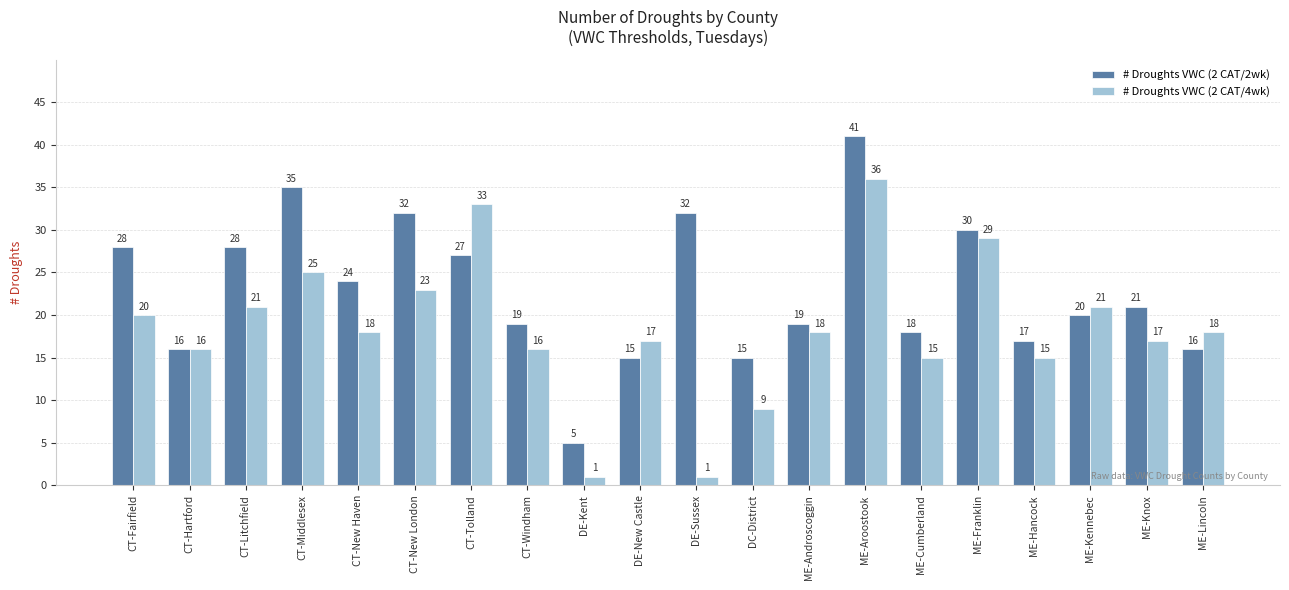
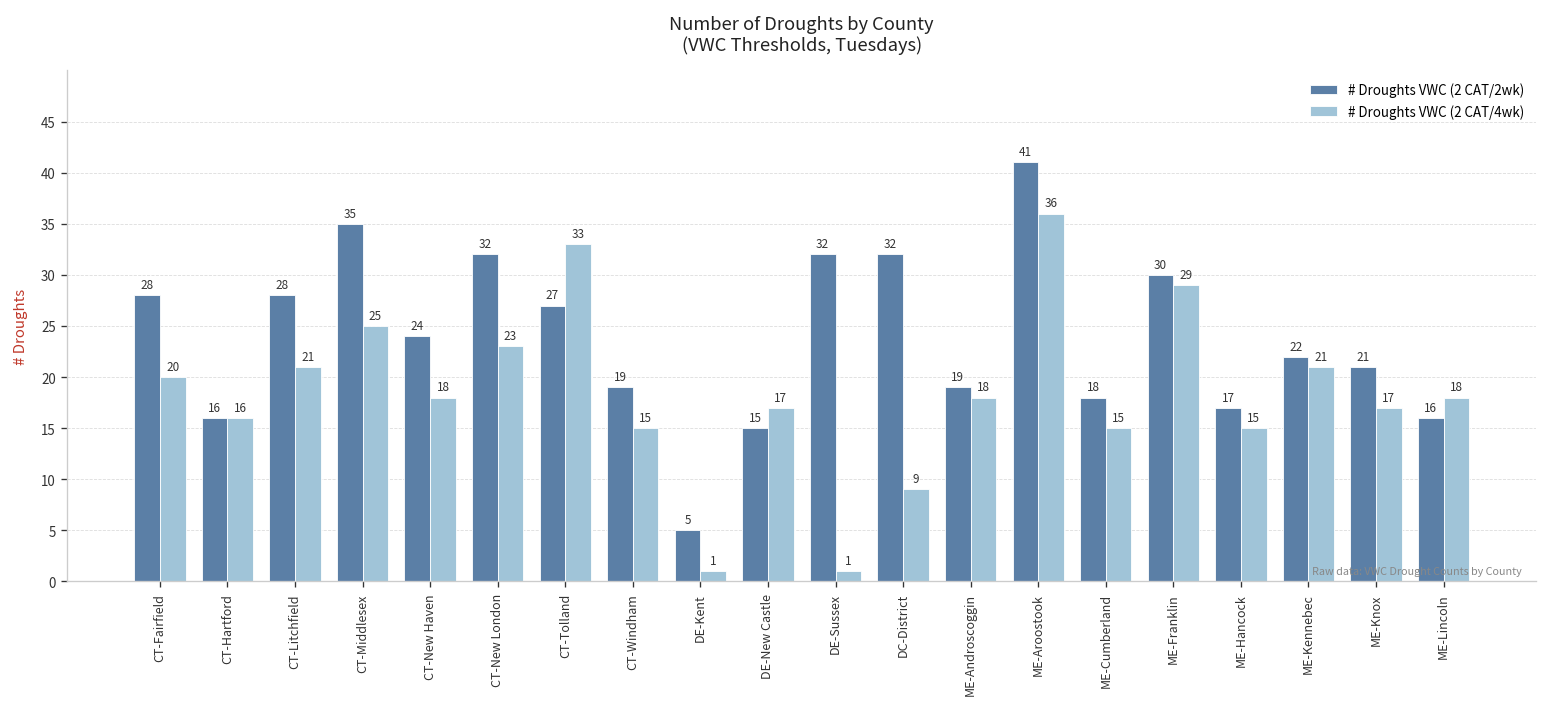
# Droughts VWC (2 CAT/4wk), CT-Windham: 16 -> 15
# Droughts VWC (2 CAT/2wk), DC-District: 15 -> 32
# Droughts VWC (2 CAT/2wk), ME-Kennebec: 20 -> 22
